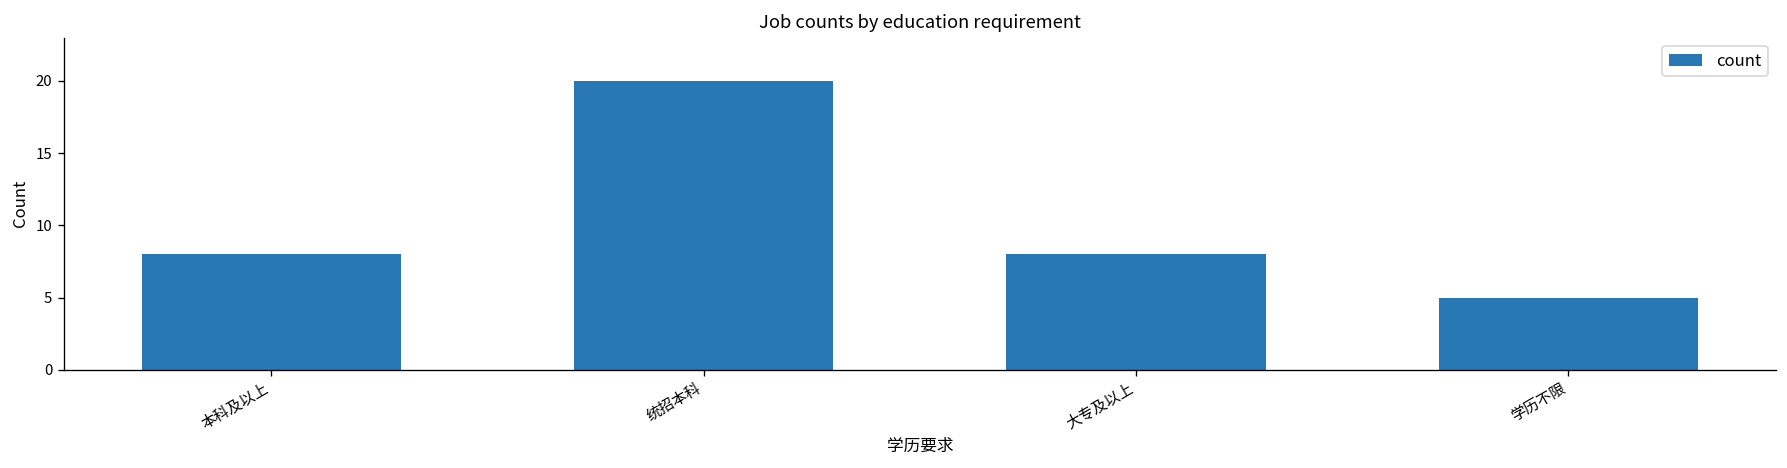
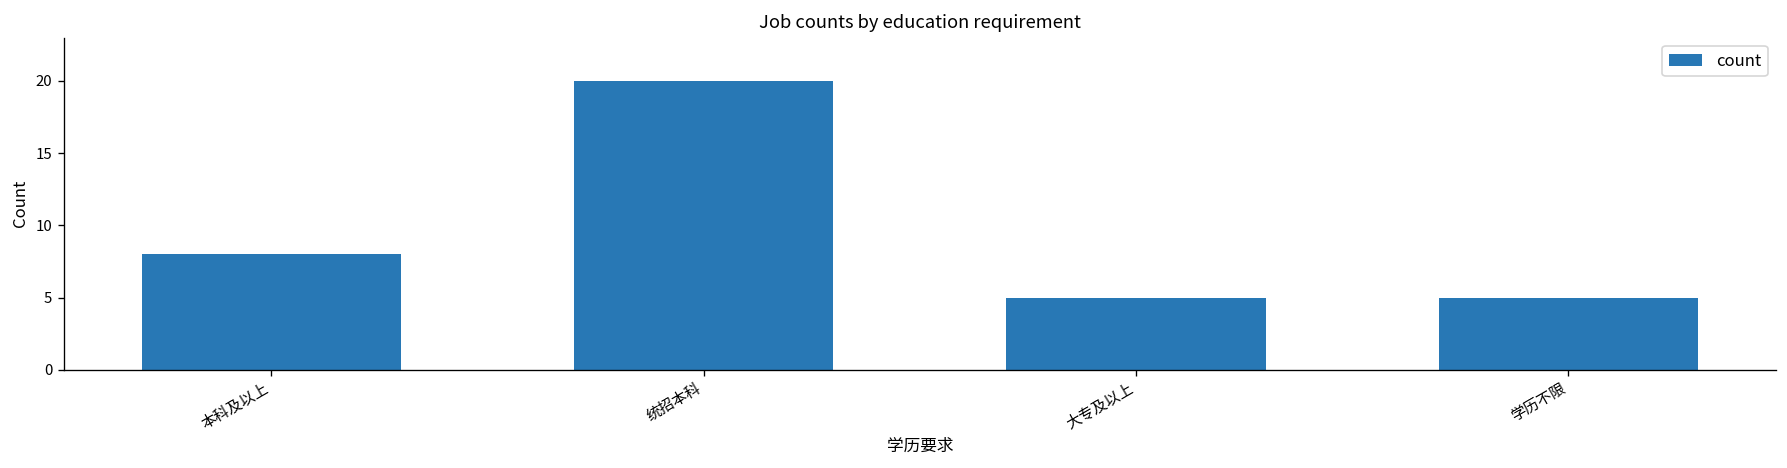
大专及以上: 8 -> 5
